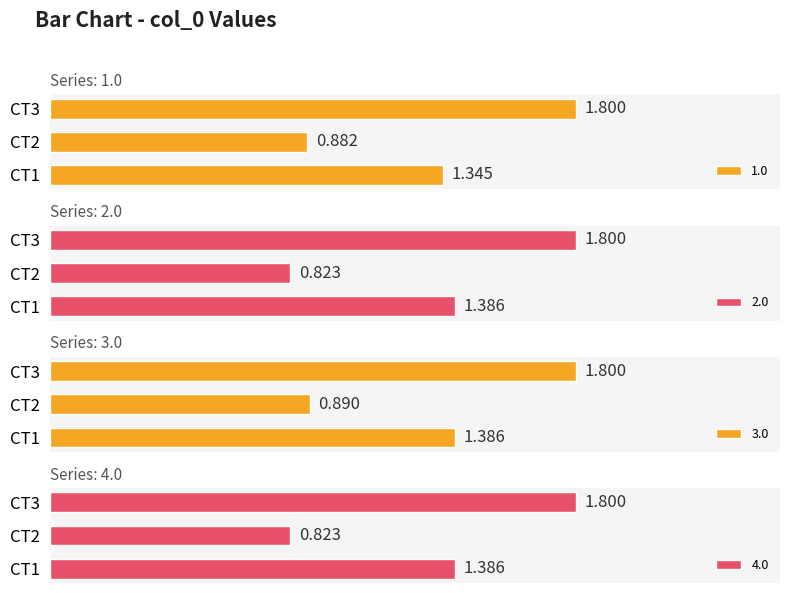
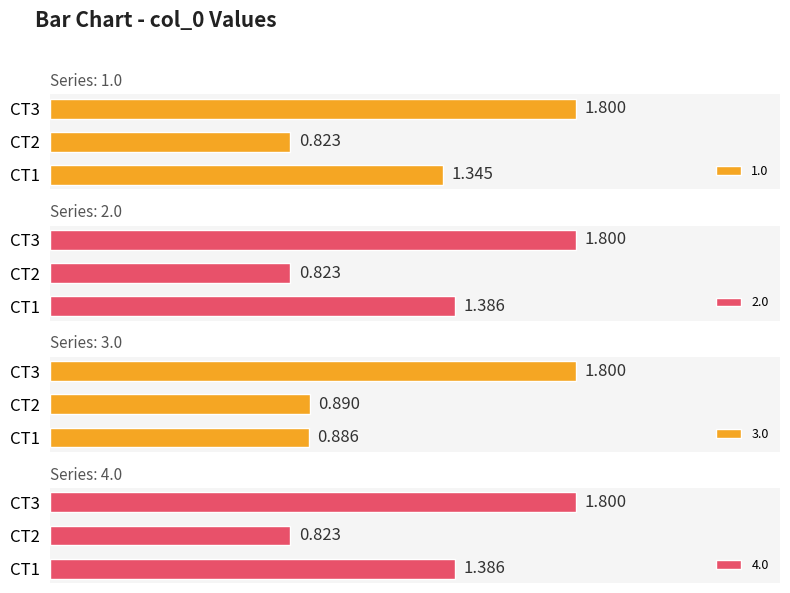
Series: 1.0, CT2: 0.882 -> 0.823
Series: 3.0, CT1: 1.386 -> 0.886
